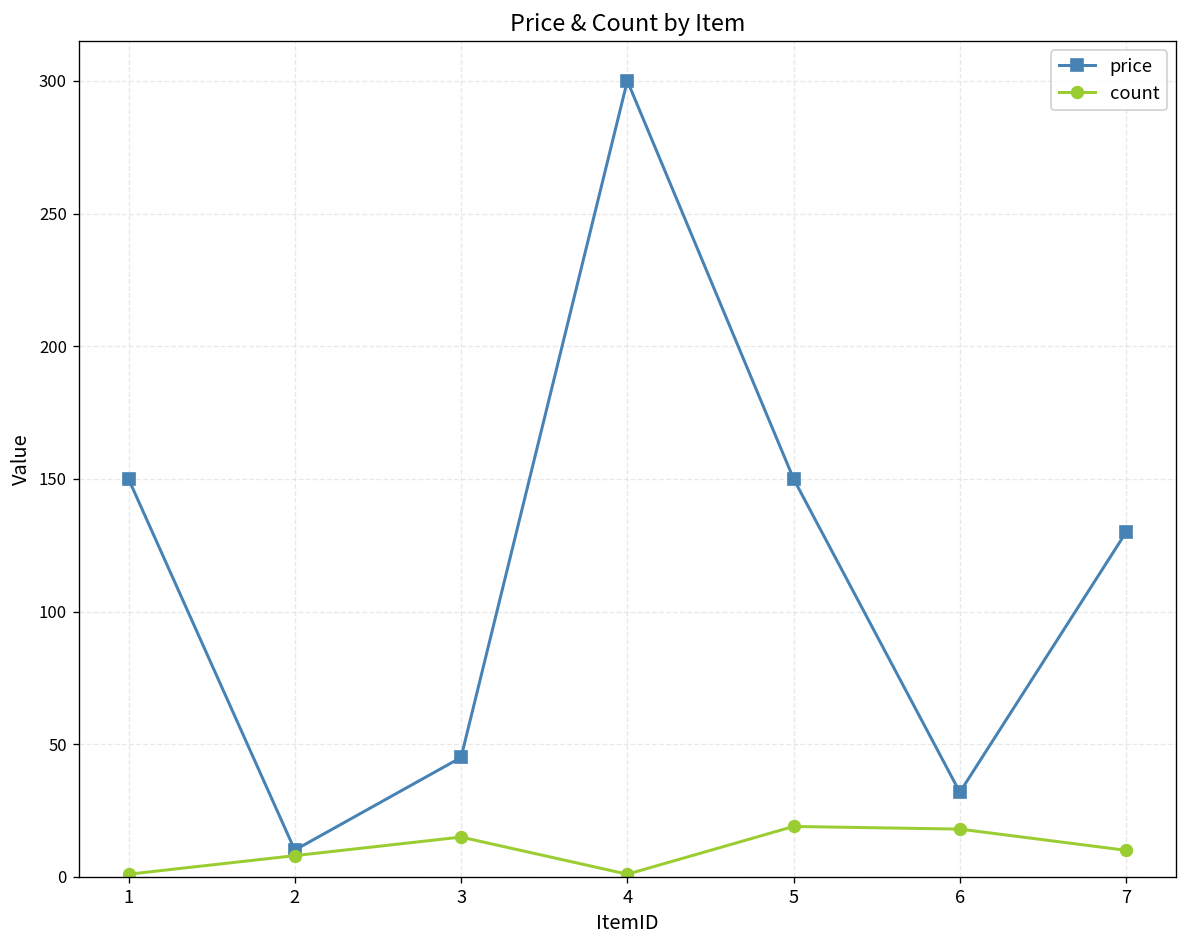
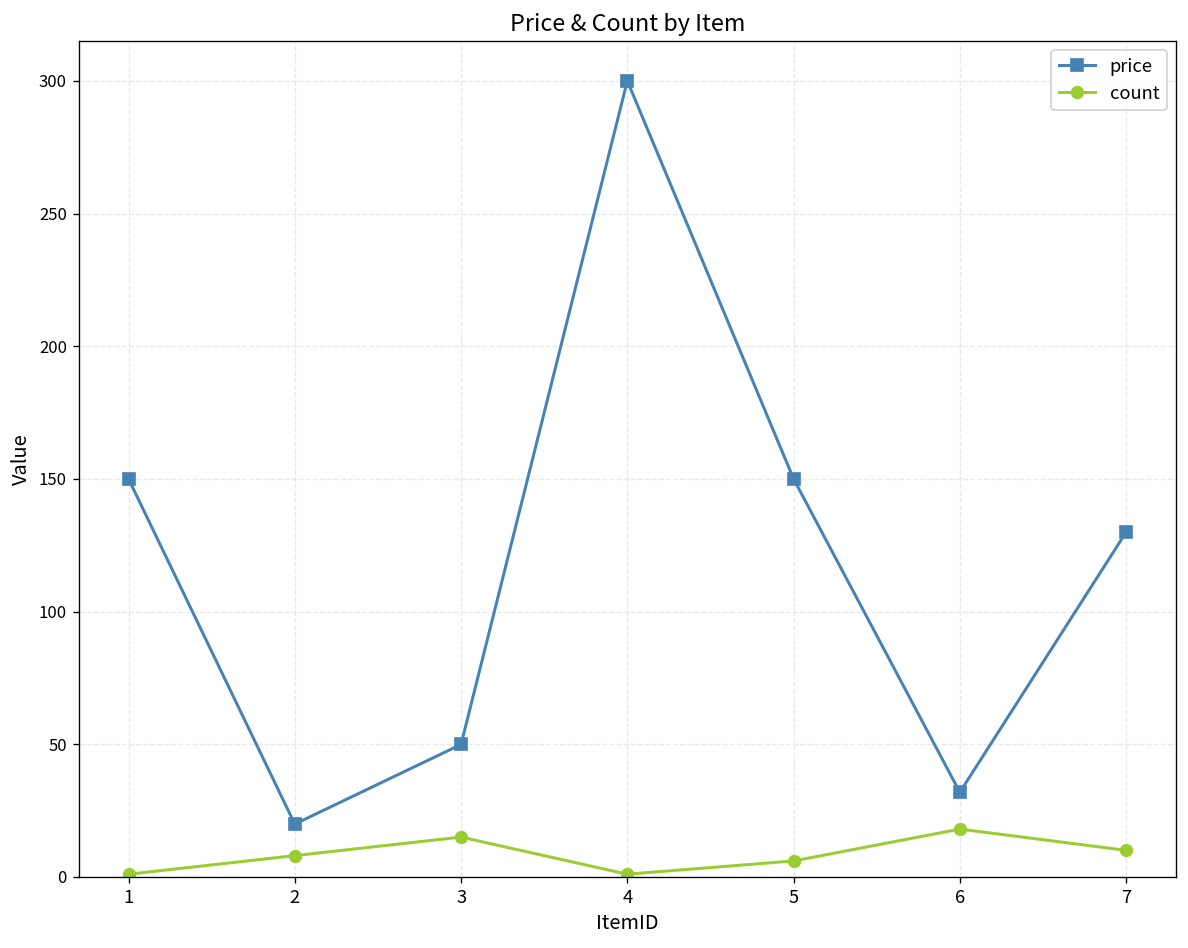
price, 2: 10 -> 20
price, 3: 45 -> 50
count, 5: 19 -> 6
